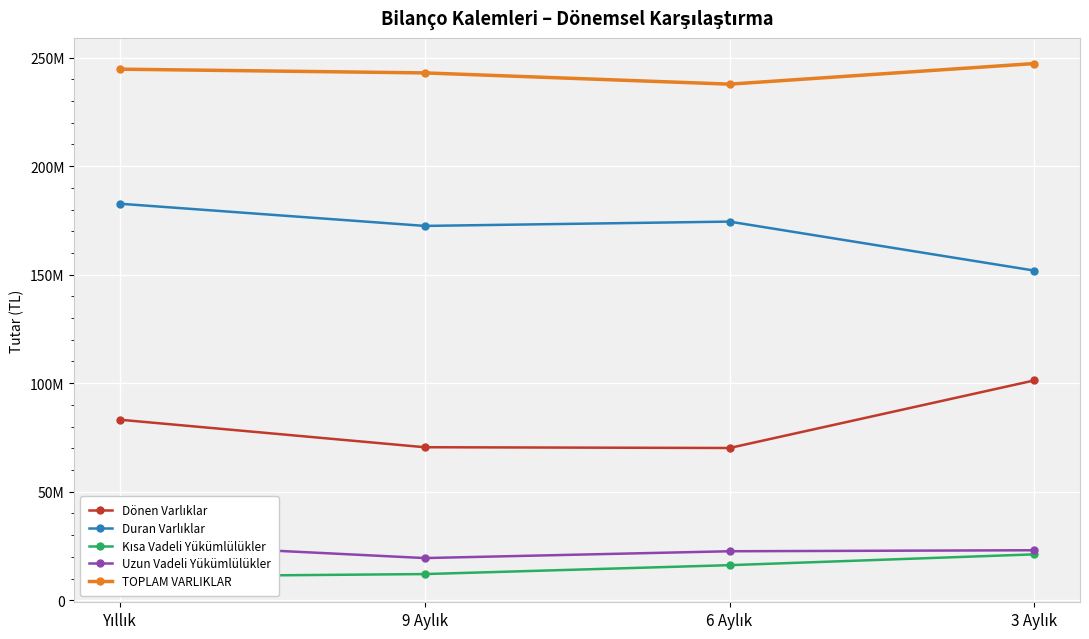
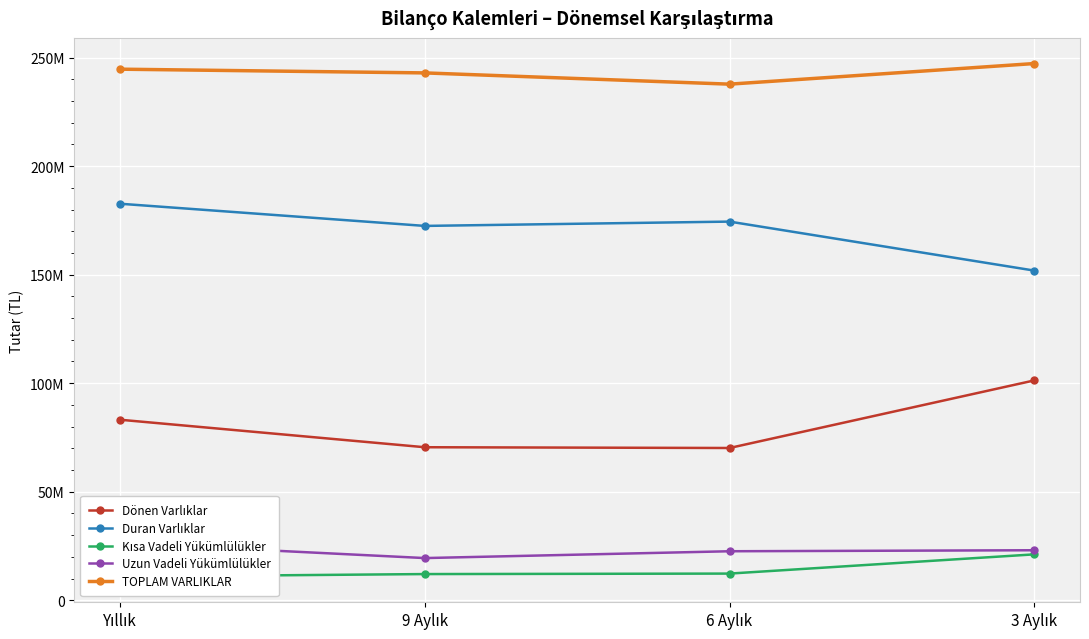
Kısa Vadeli Yükümlülükler, 6 Aylık: 16000000 -> 12000000
